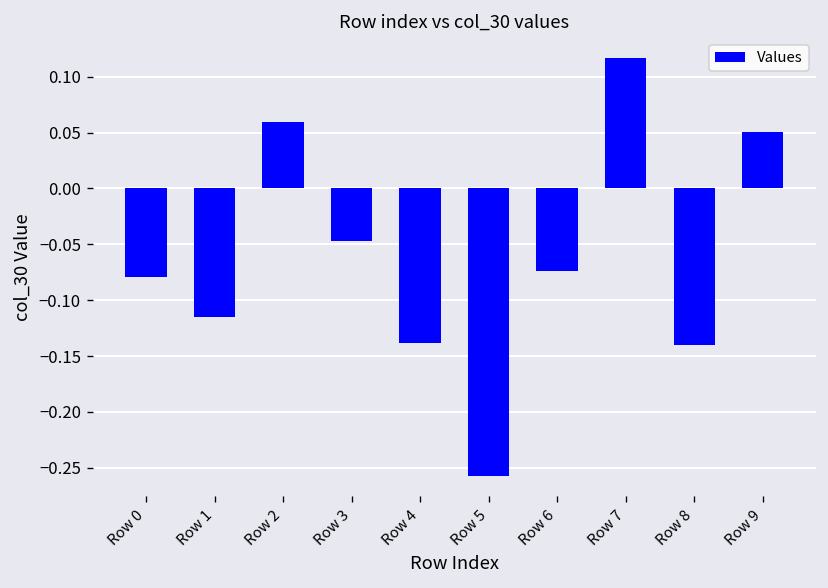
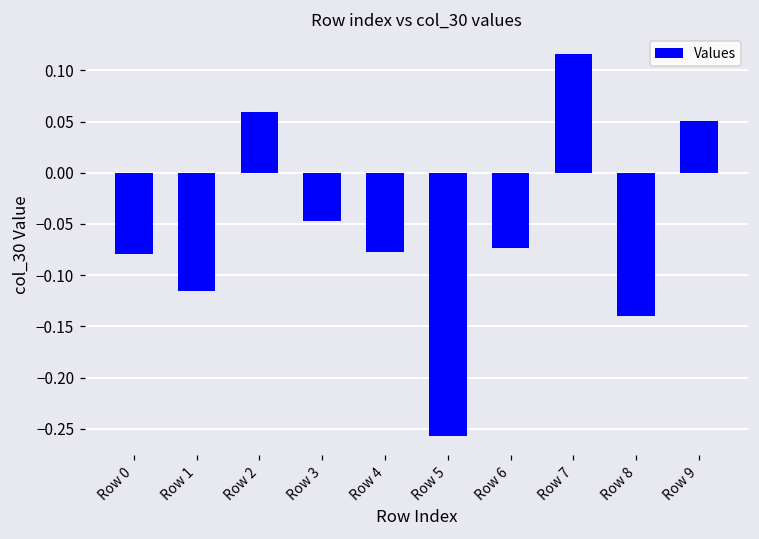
Row 4: -0.14 -> -0.08
